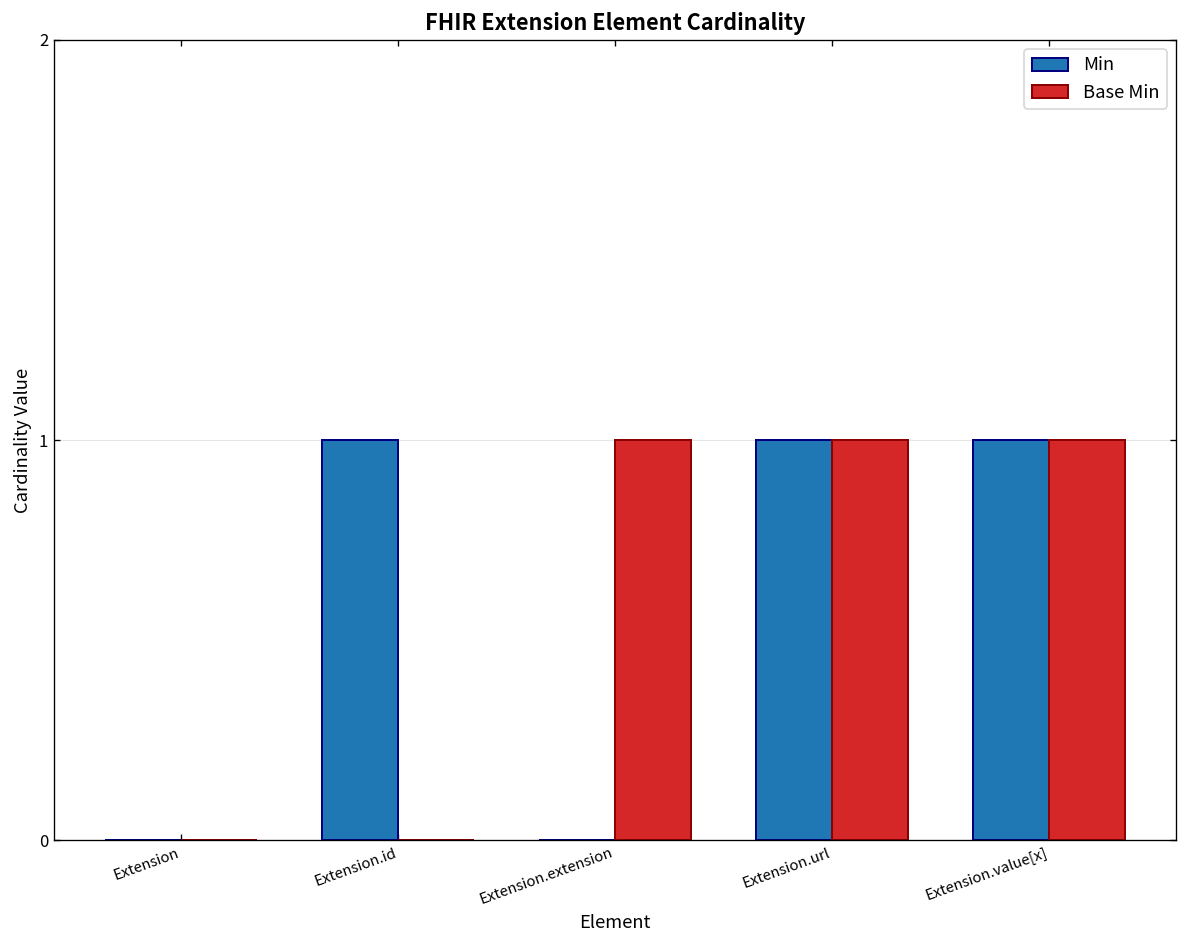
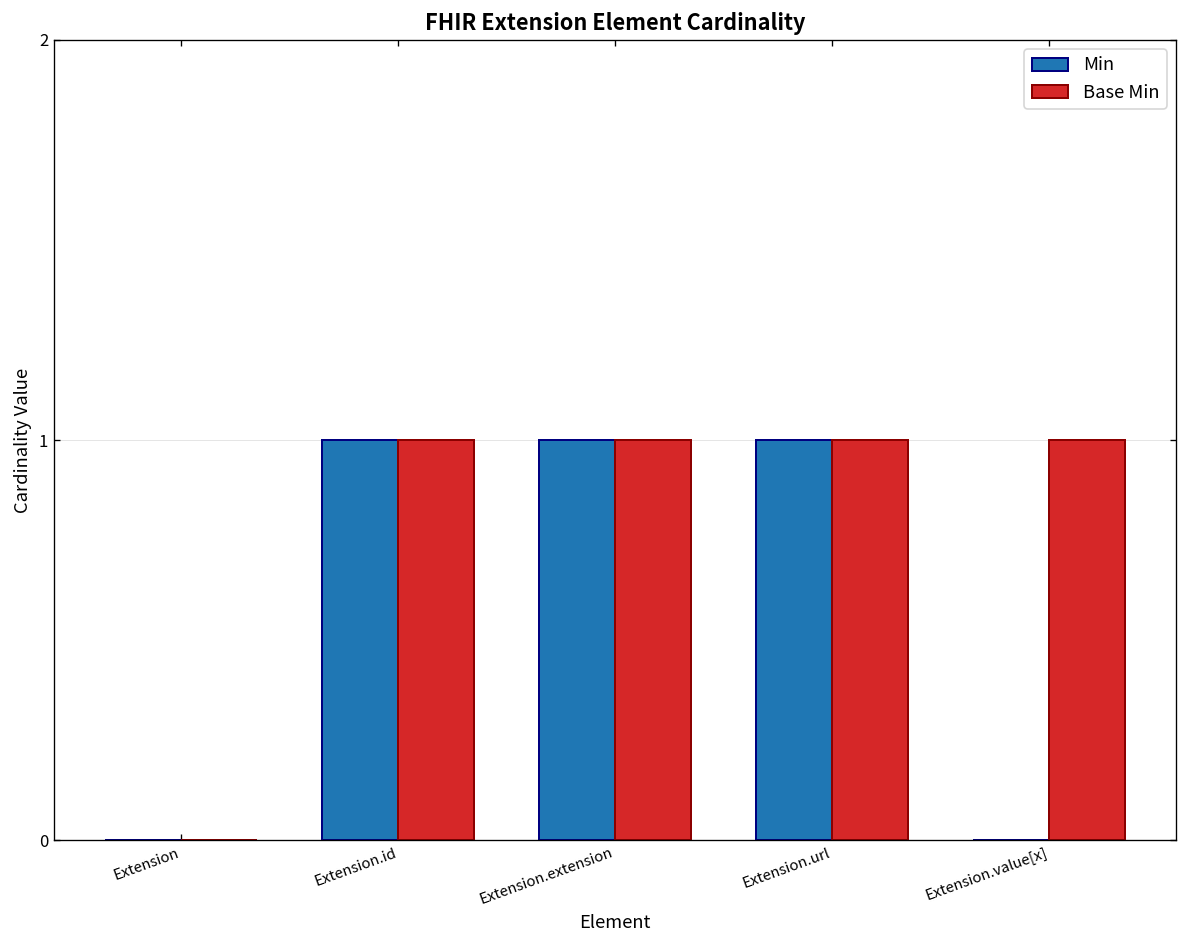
Base Min, Extension.id: 0 -> 1
Min, Extension.extension: 0 -> 1
Min, Extension.value[x]: 1 -> 0
